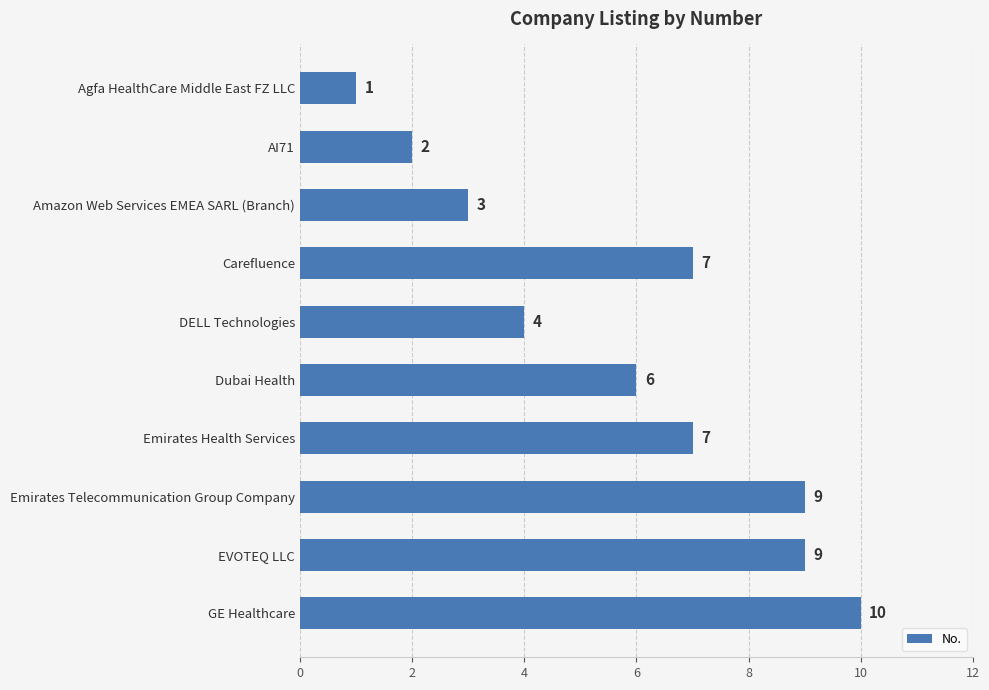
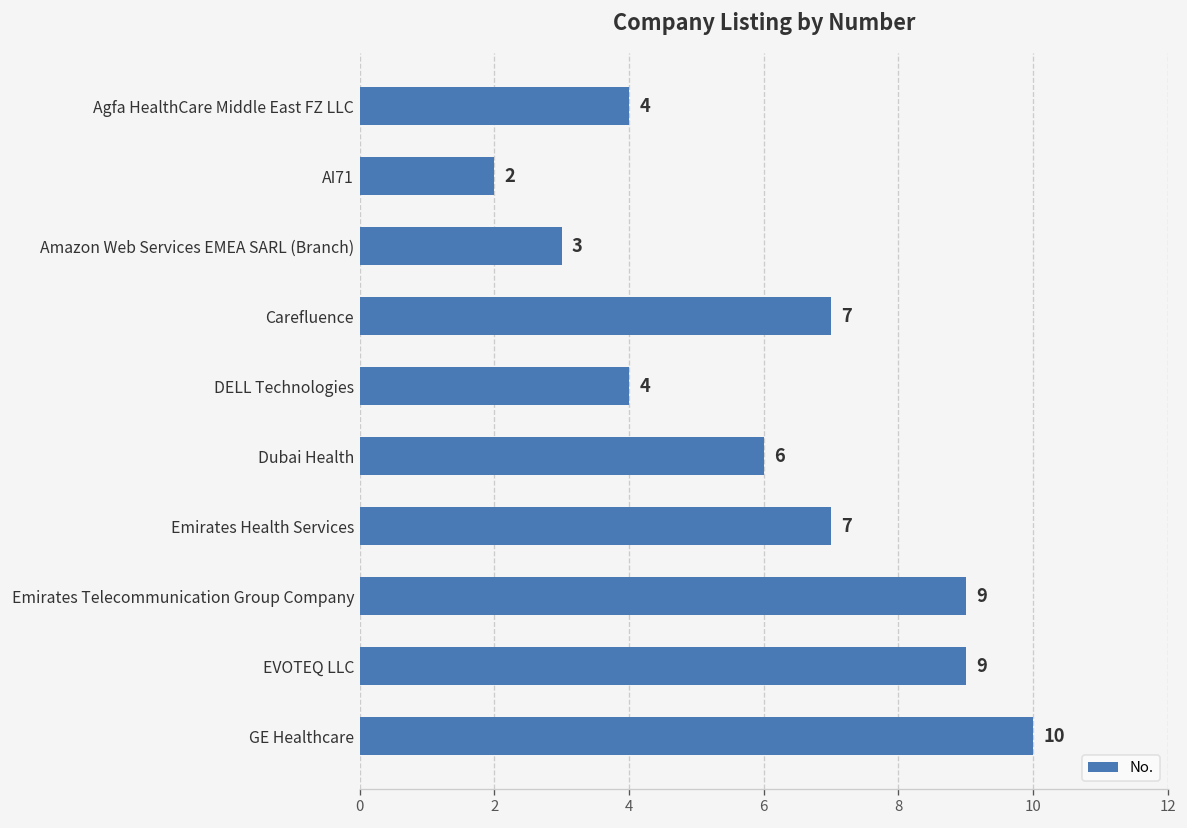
Agfa HealthCare Middle East FZ LLC: 1 -> 4
